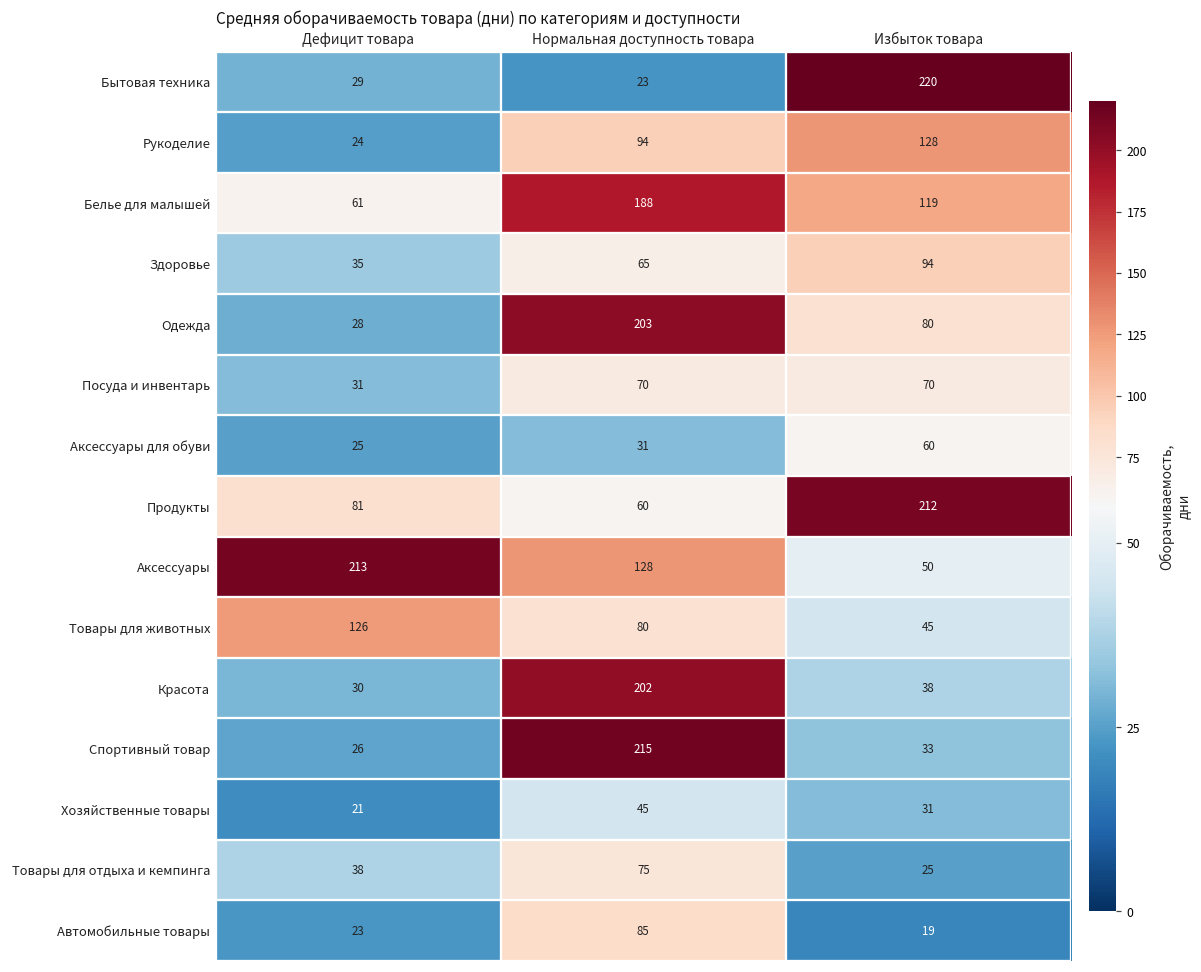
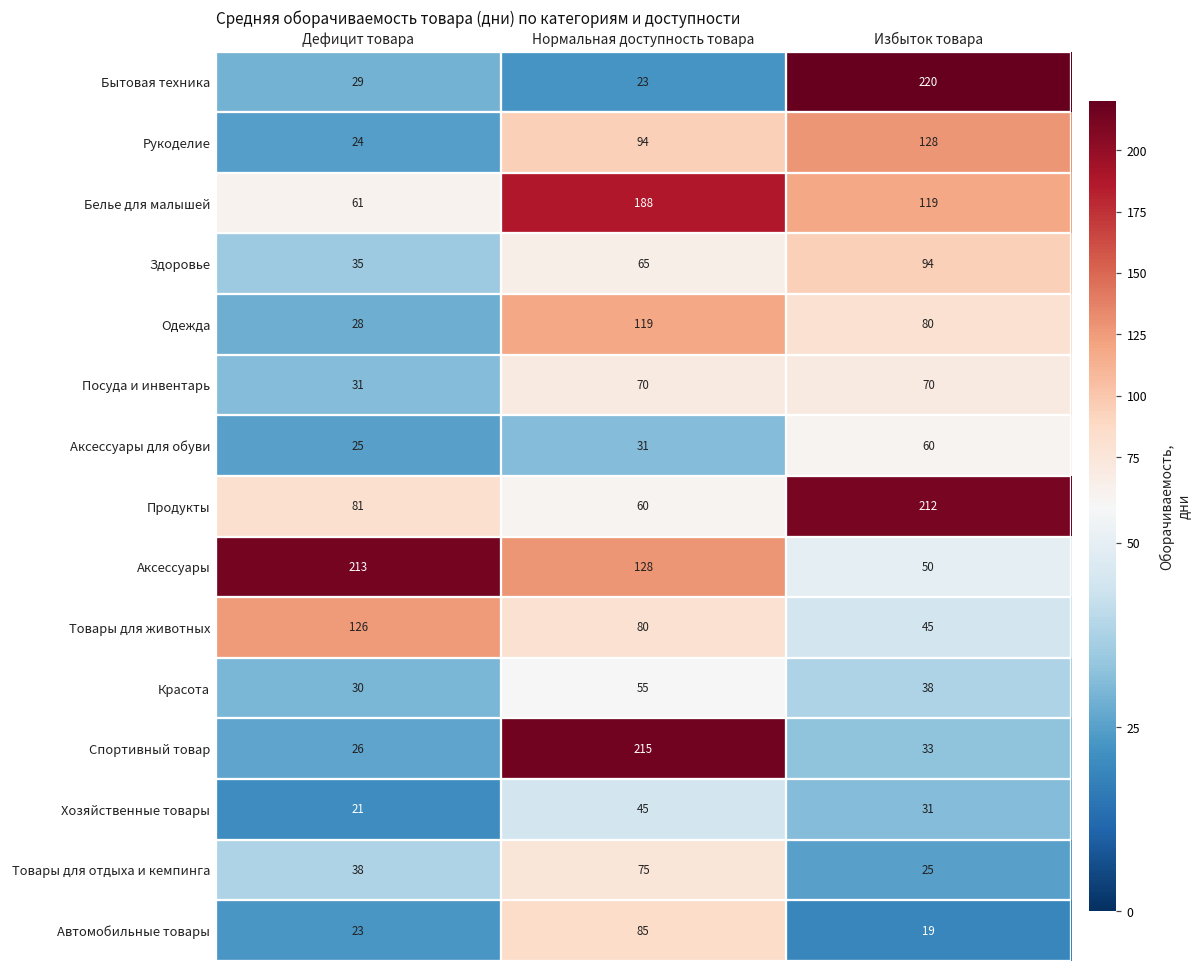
Одежда, Нормальная доступность товара: 203 -> 119
Красота, Нормальная доступность товара: 202 -> 55
